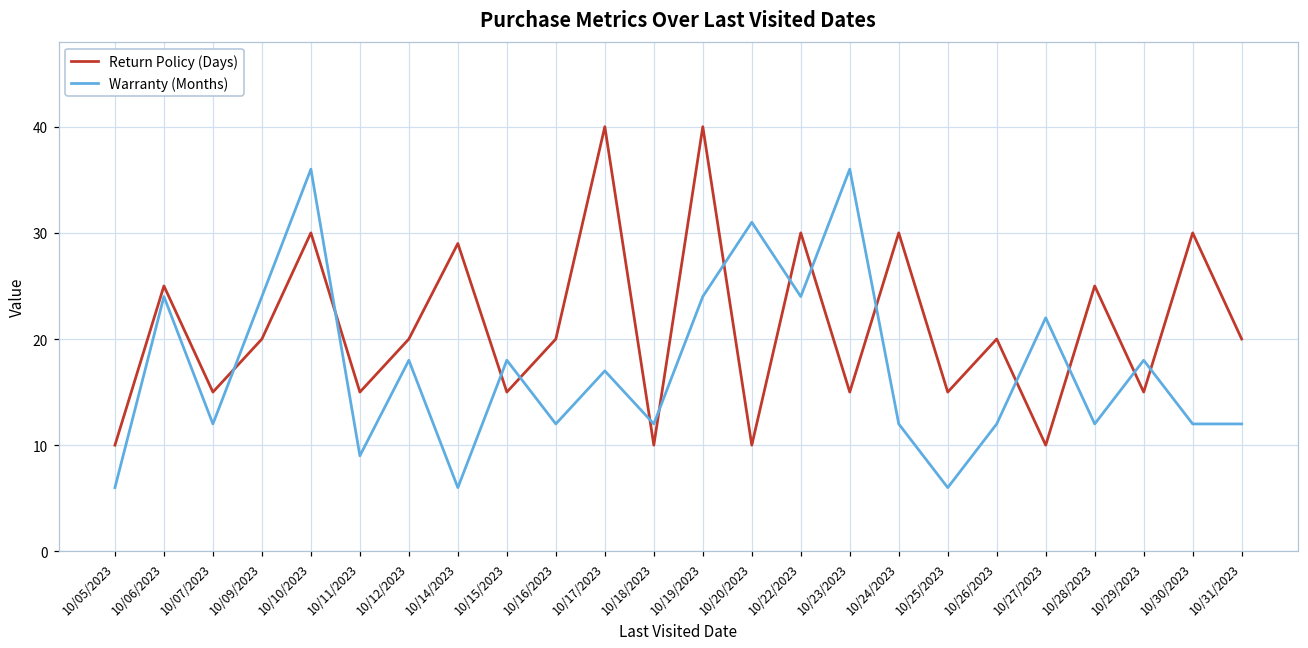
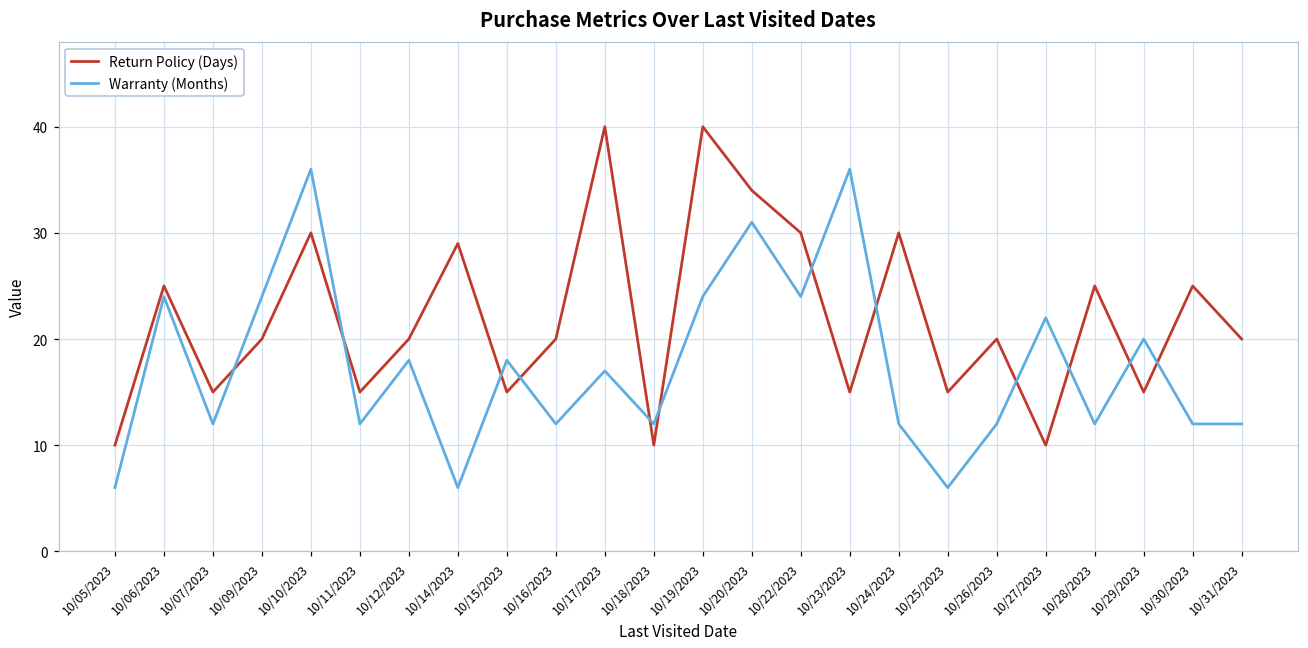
Warranty (Months), 10/11/2023: 9 -> 12
Return Policy (Days), 10/20/2023: 10 -> 34
Warranty (Months), 10/29/2023: 18 -> 20
Return Policy (Days), 10/30/2023: 30 -> 25
